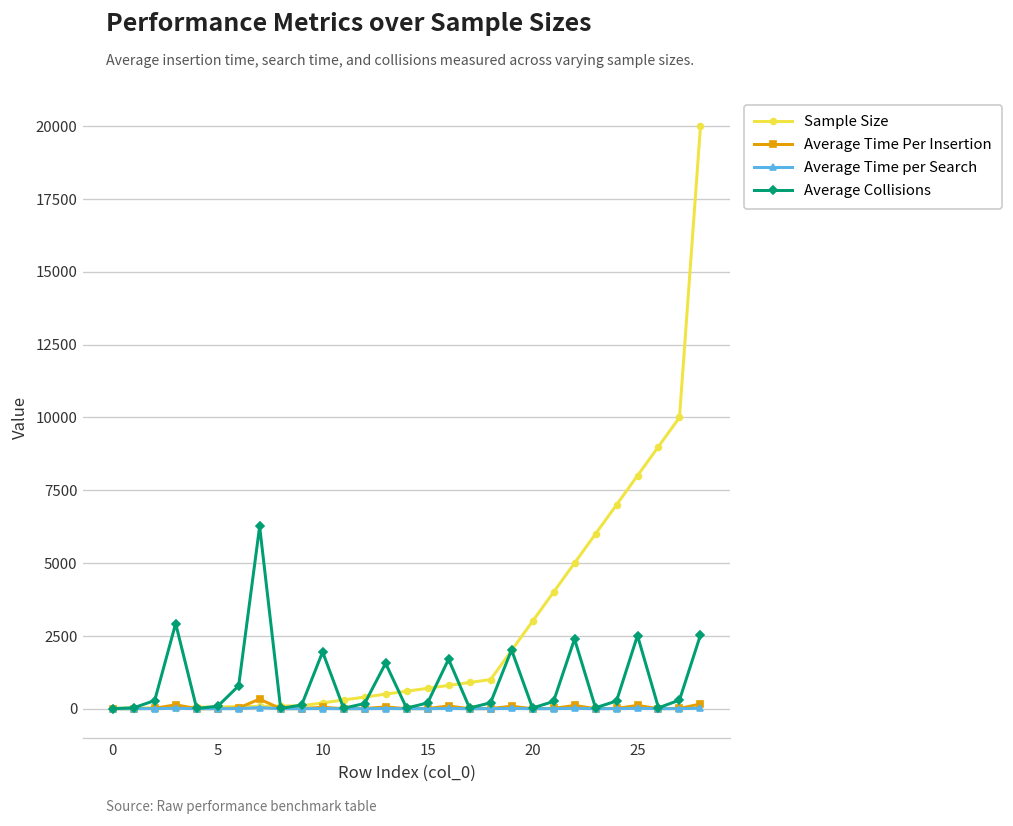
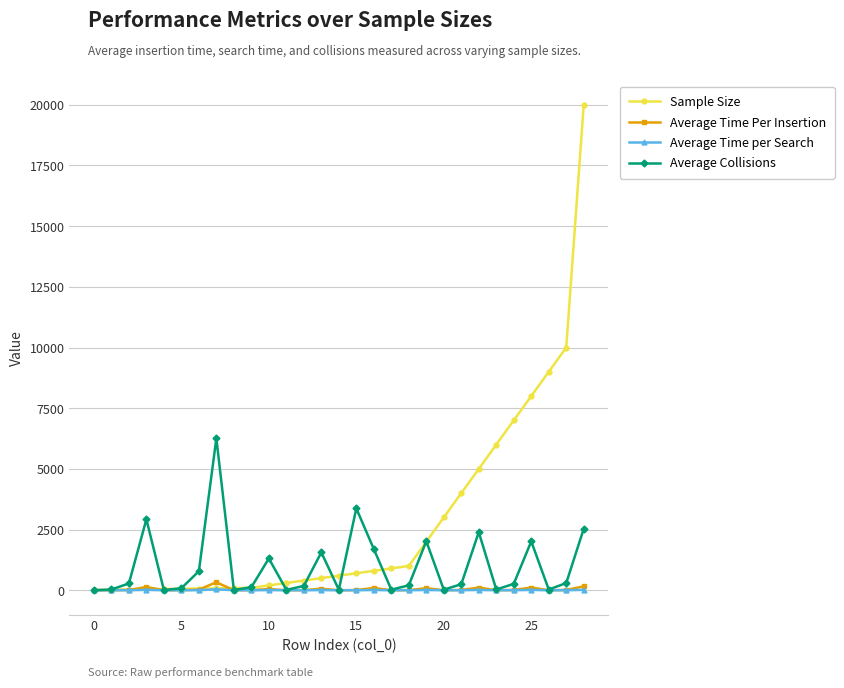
Average Collisions, 10: 2000 -> 1300
Average Collisions, 15: 200 -> 3400
Average Collisions, 25: 2500 -> 2000
